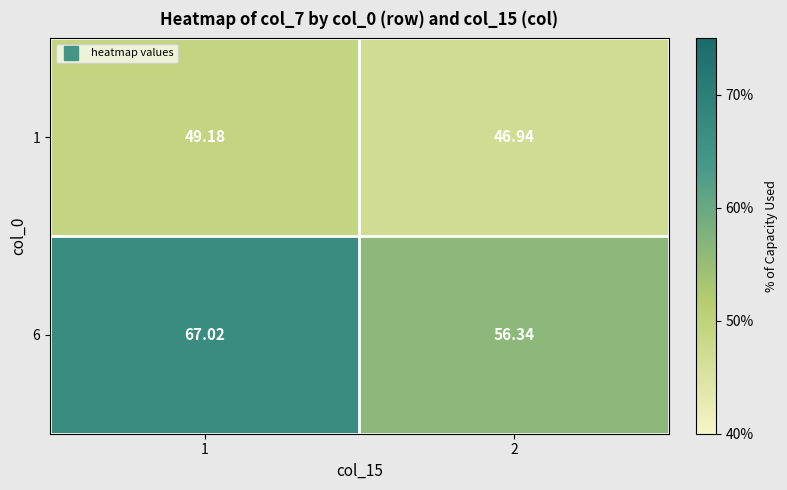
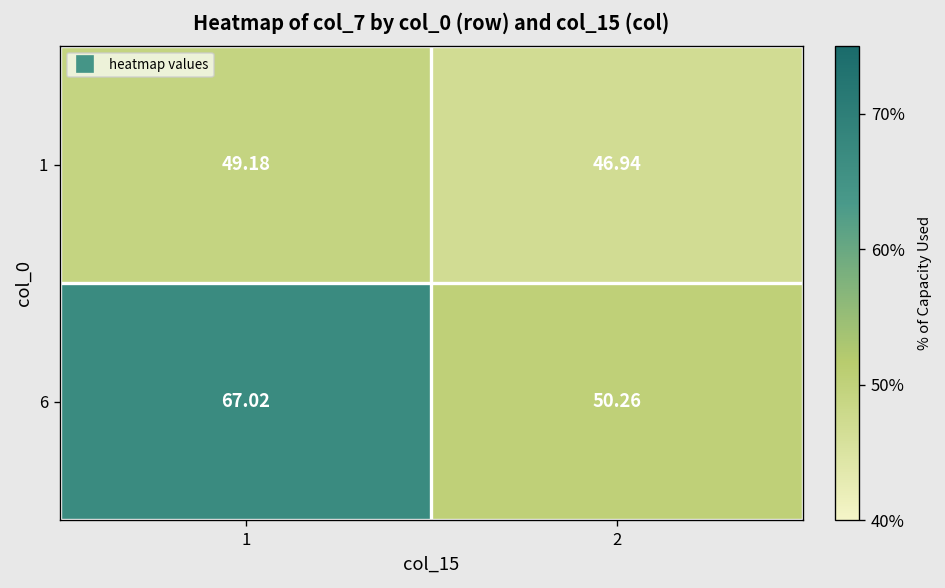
6, 2: 56.34 -> 50.26
